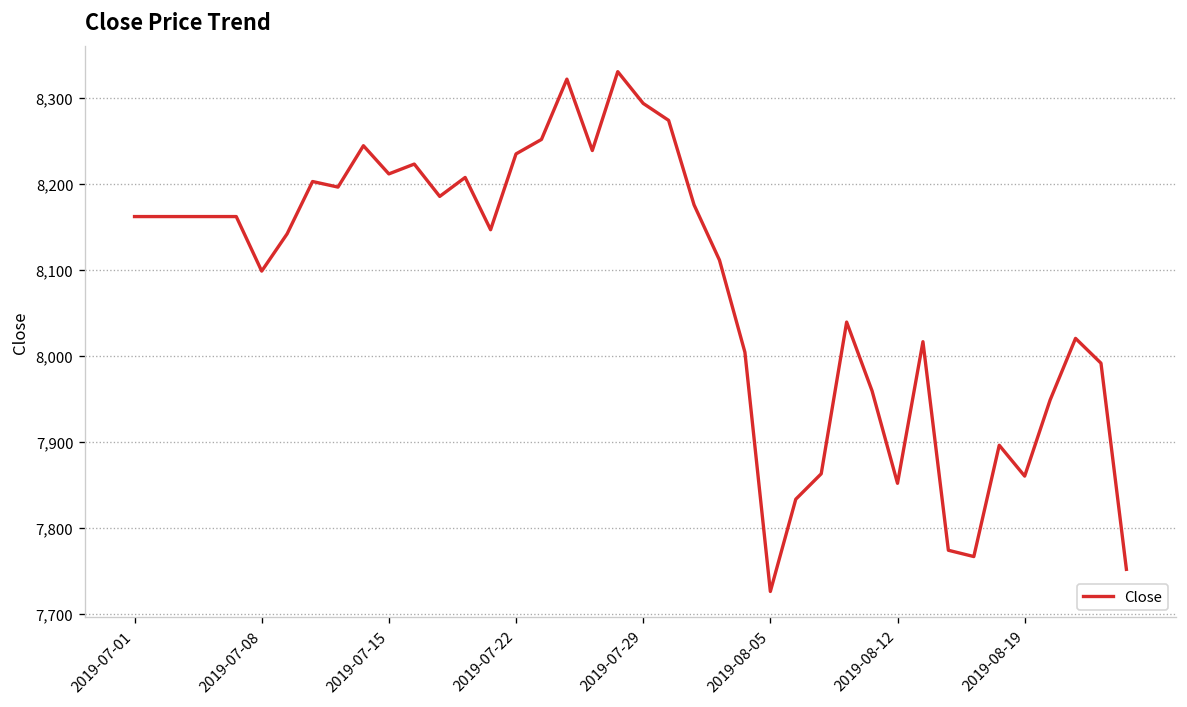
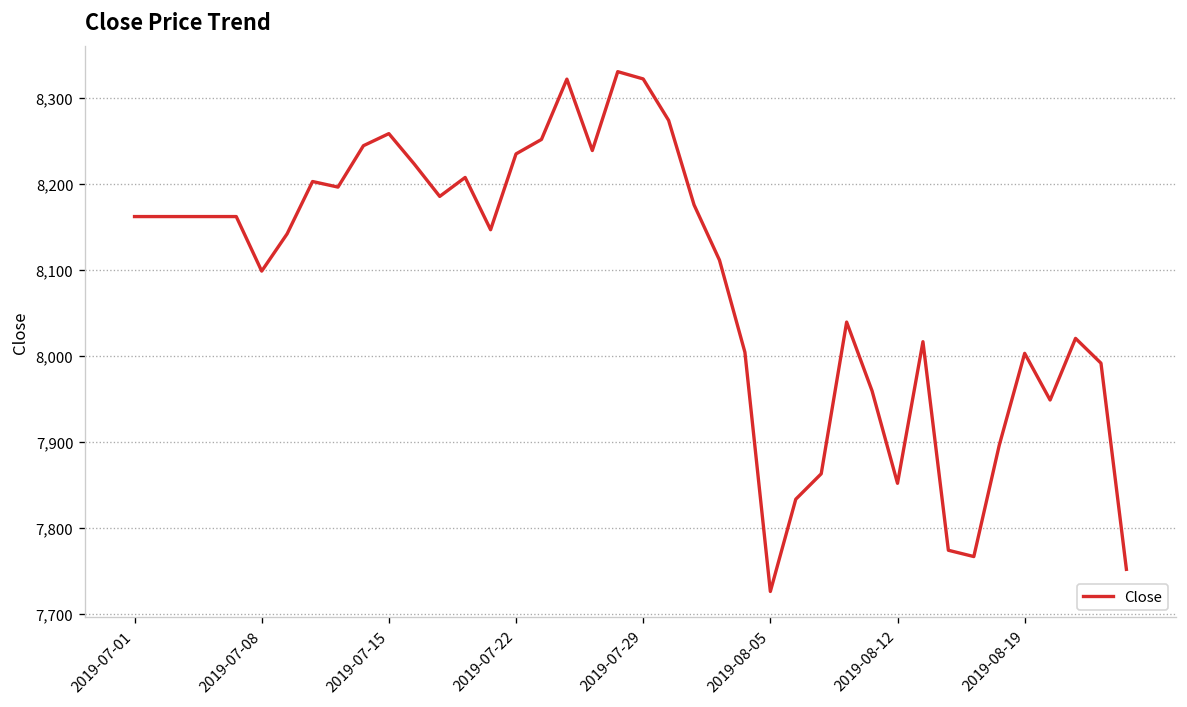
2019-07-15: 8,210 -> 8,260
2019-07-29: 8,290 -> 8,320
2019-08-19: 7,860 -> 8,000
